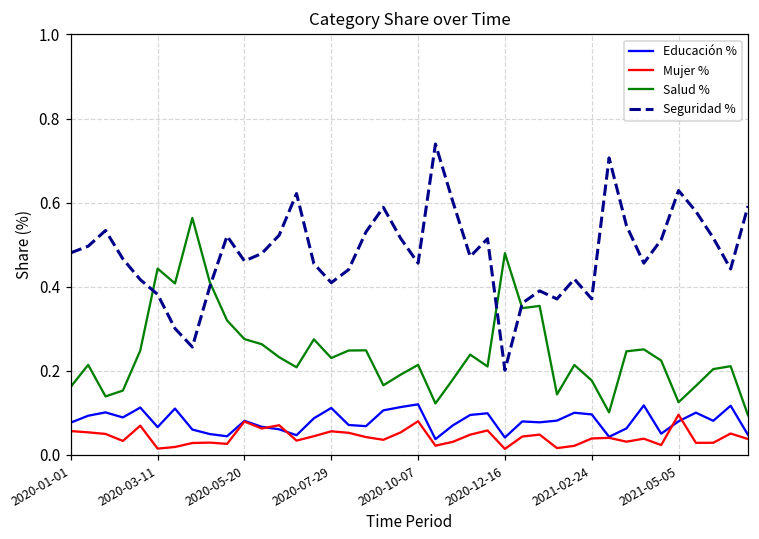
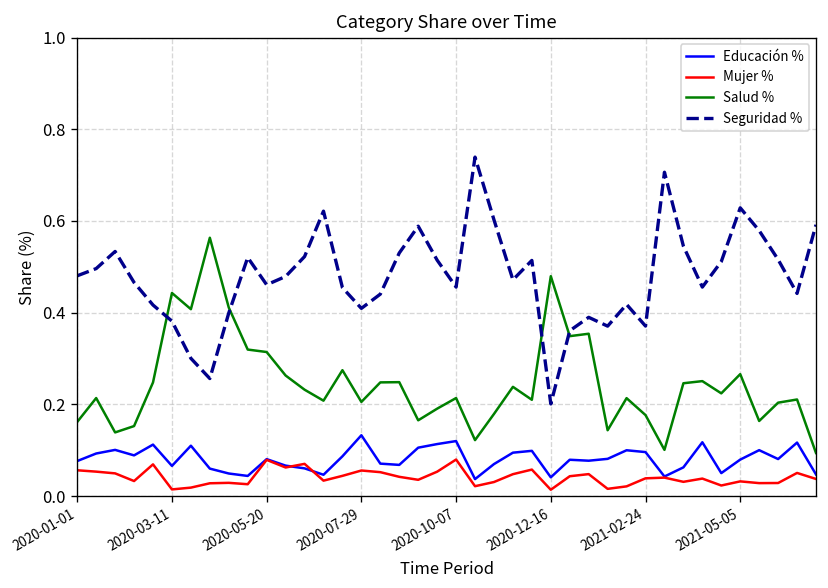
Salud %, 2020-05-20: 0.28 -> 0.31
Educación %, 2020-07-29: 0.11 -> 0.13
Salud %, 2020-07-29: 0.23 -> 0.21
Mujer %, 2021-05-05: 0.10 -> 0.03
Salud %, 2021-05-05: 0.12 -> 0.27
